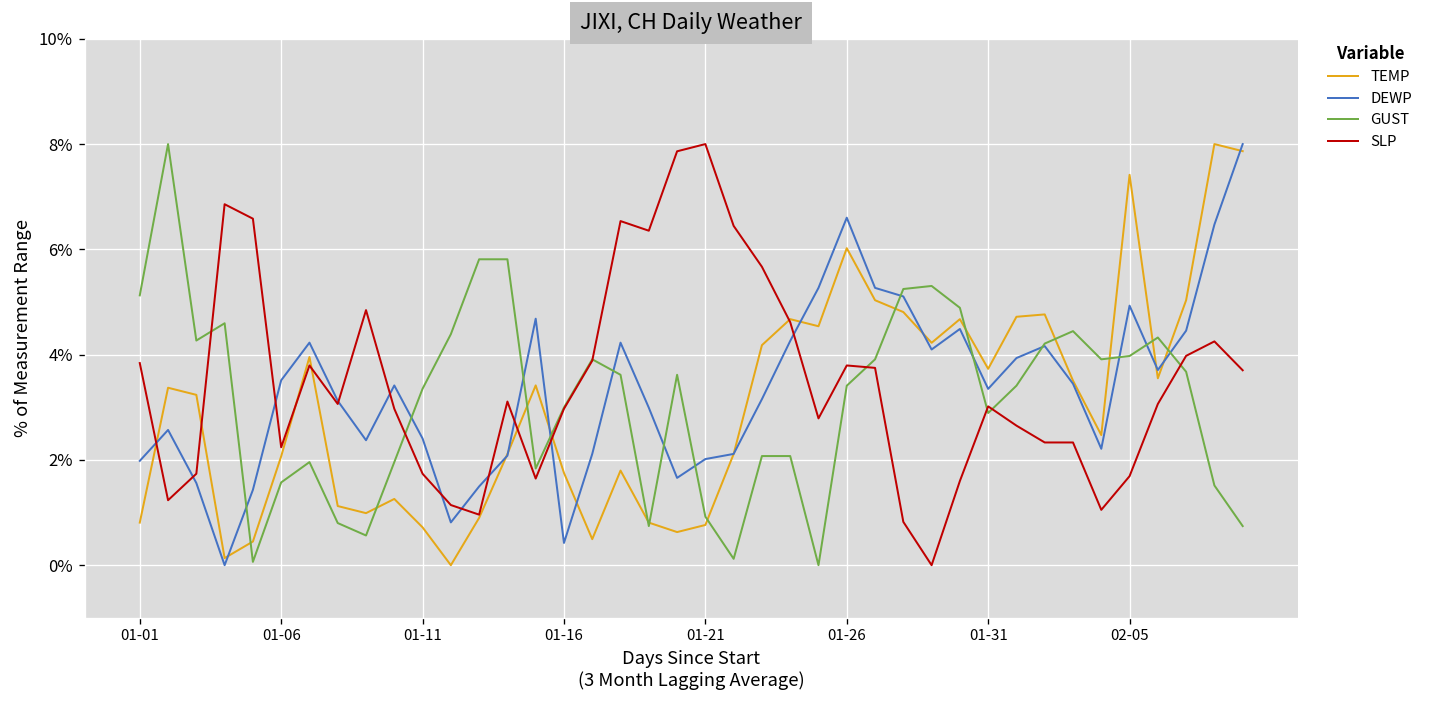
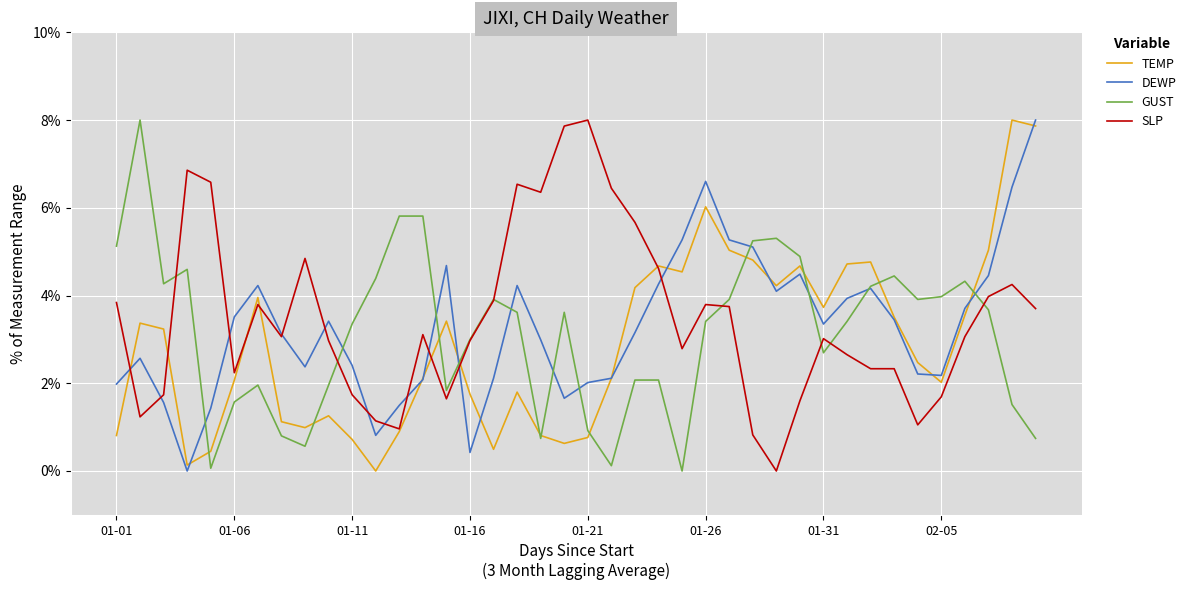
GUST, 01-31: 2.9% -> 2.7%
TEMP, 02-05: 7.4% -> 2.0%
DEWP, 02-05: 4.9% -> 2.2%
